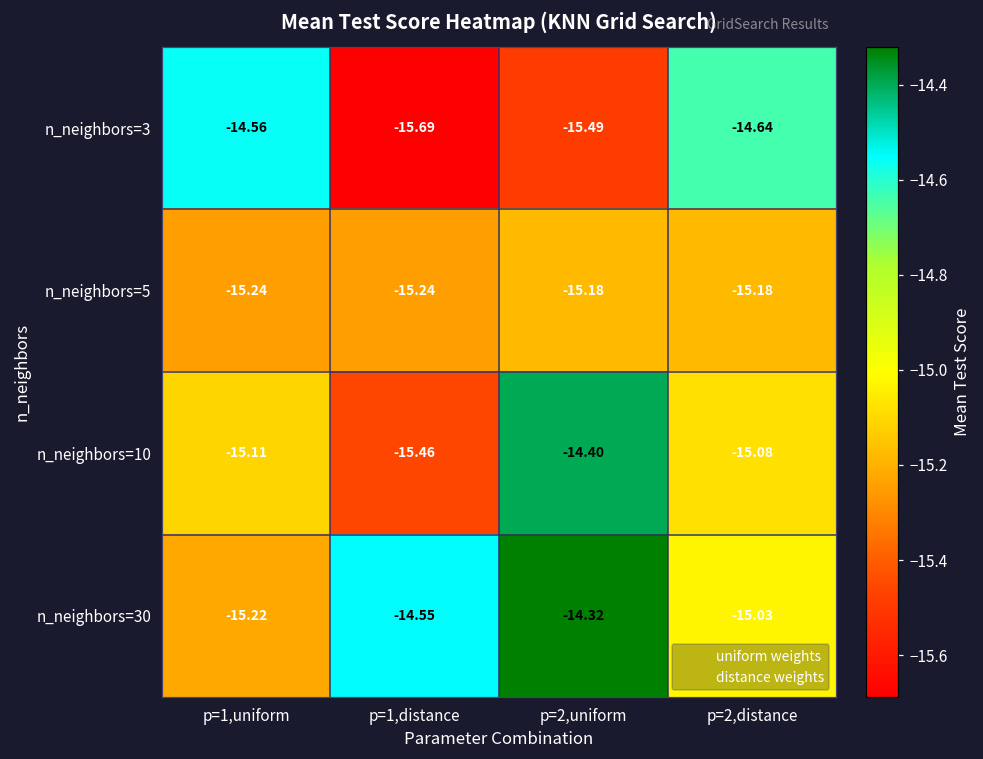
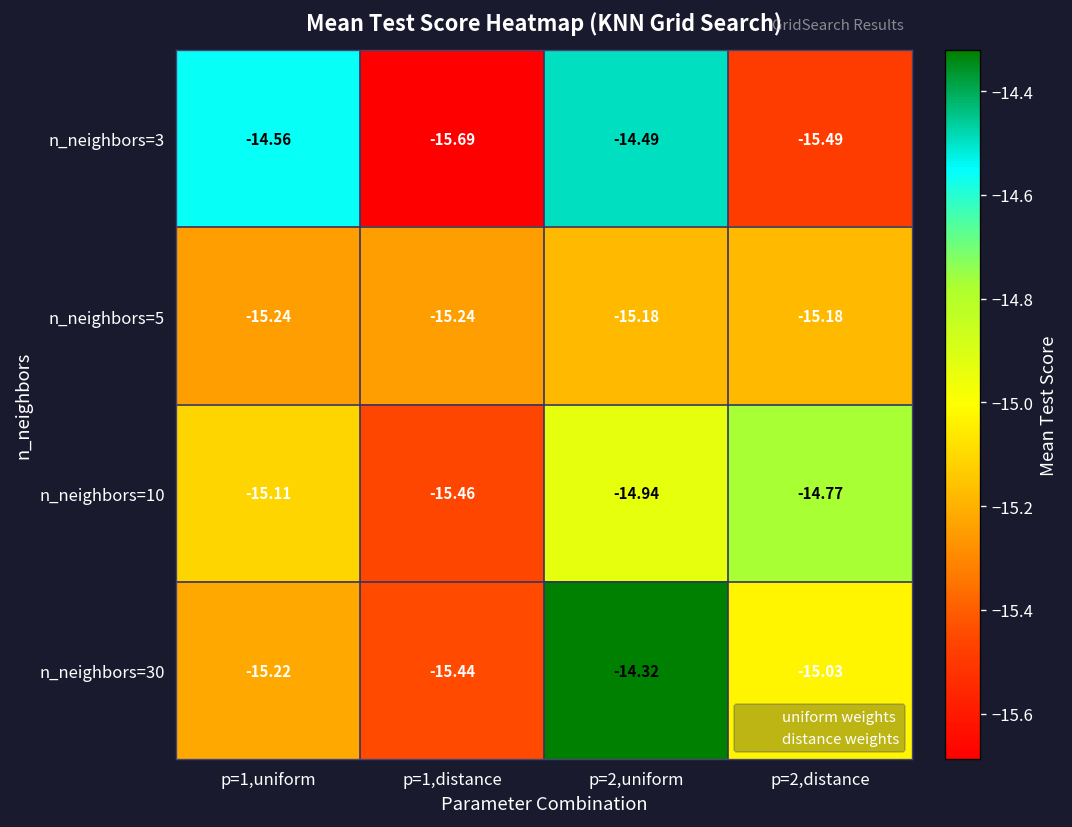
n_neighbors=3, p=2,uniform: -15.49 -> -14.49
n_neighbors=3, p=2,distance: -14.64 -> -15.49
n_neighbors=10, p=2,uniform: -14.40 -> -14.94
n_neighbors=10, p=2,distance: -15.08 -> -14.77
n_neighbors=30, p=1,distance: -14.55 -> -15.44
